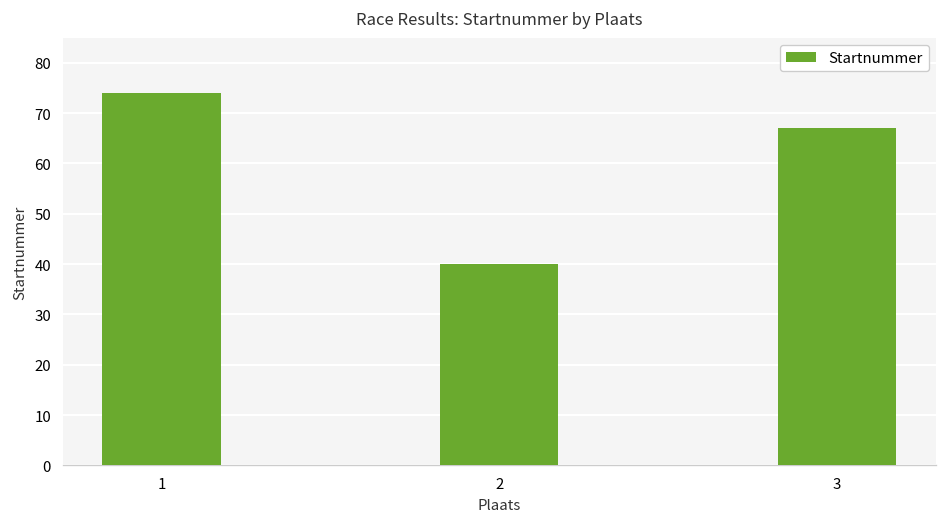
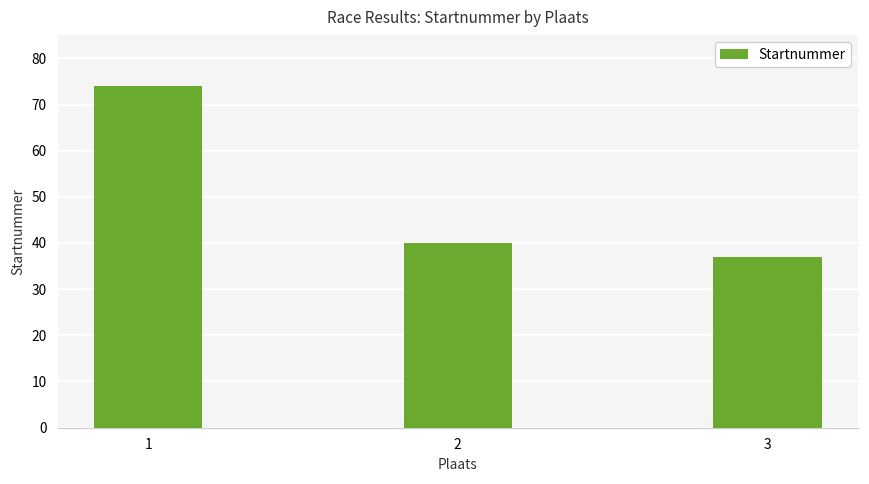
3: 67 -> 37
